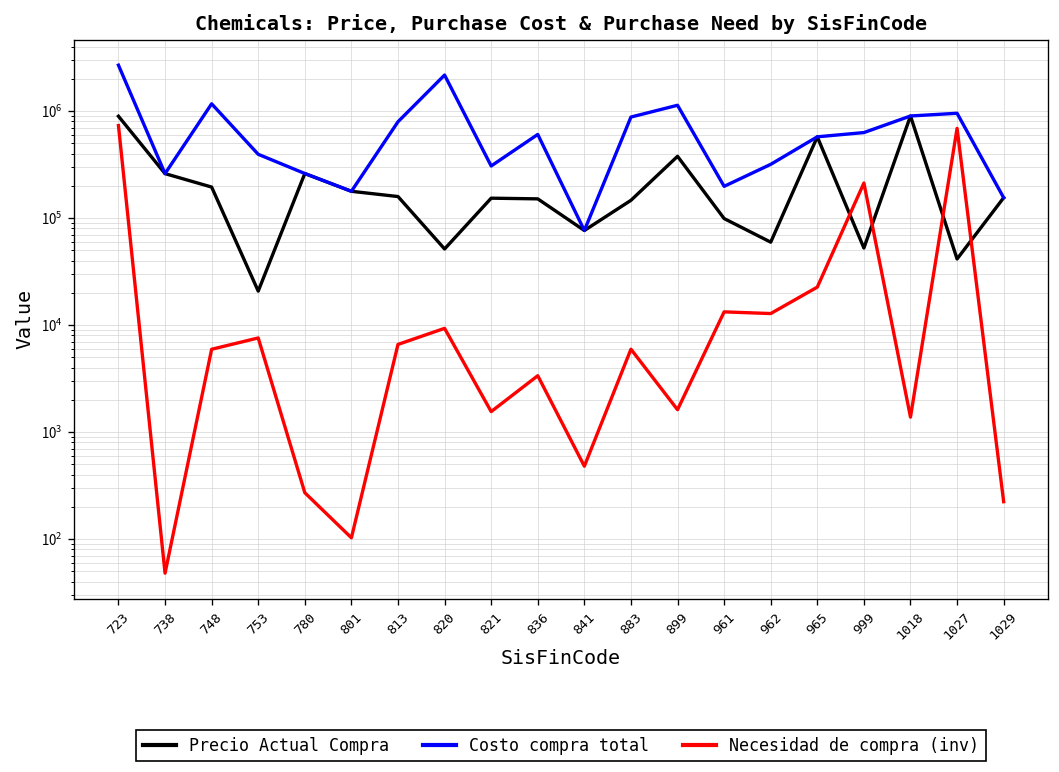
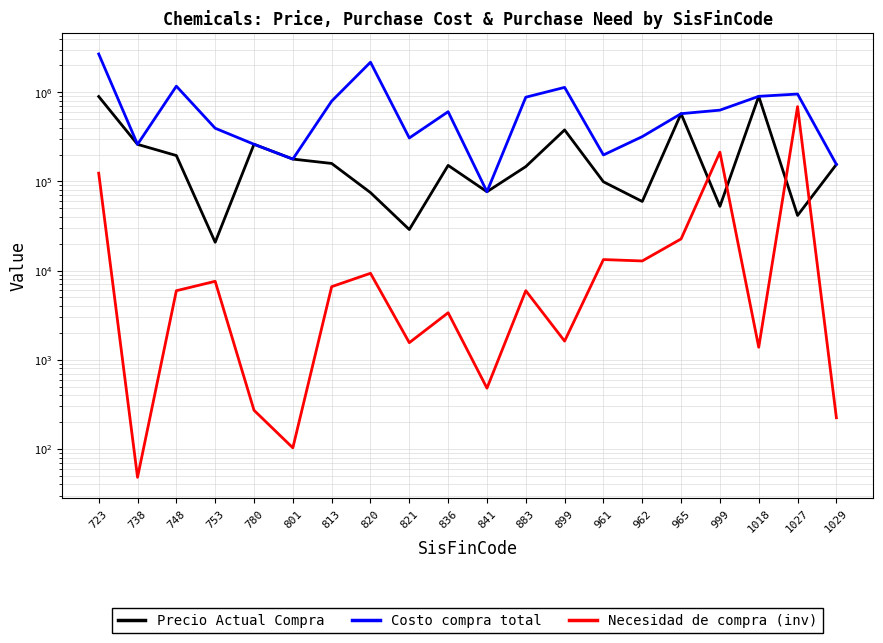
Necesidad de compra (inv), 723: 700000 -> 120000
Precio Actual Compra, 820: 50000 -> 70000
Precio Actual Compra, 821: 150000 -> 29000
